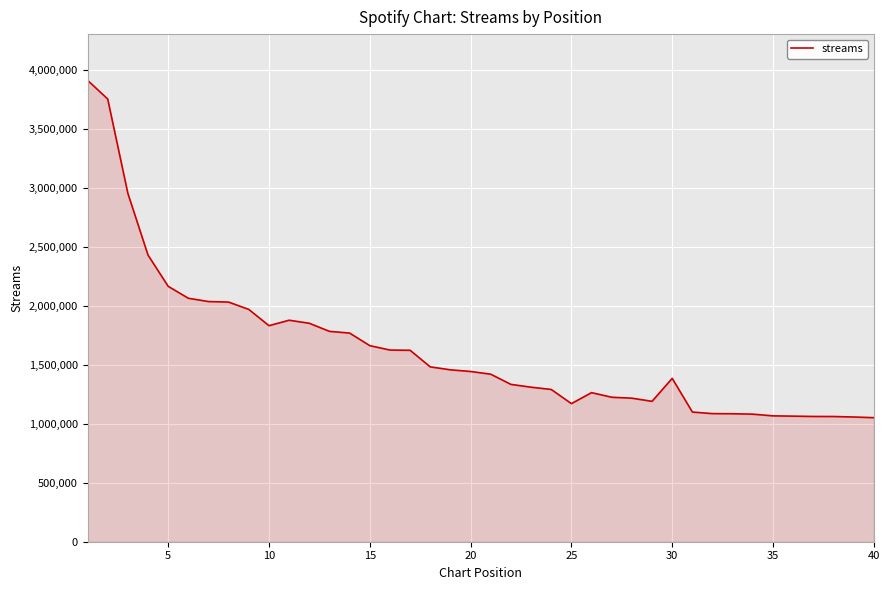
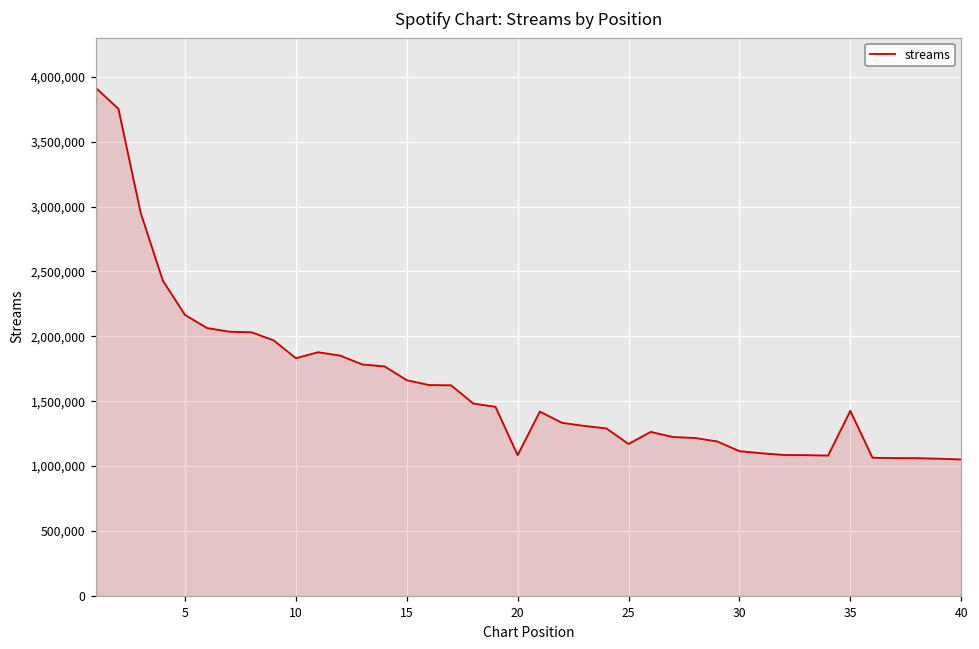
20: 1,440,000 -> 1,080,000
30: 1,380,000 -> 1,120,000
35: 1,070,000 -> 1,430,000
